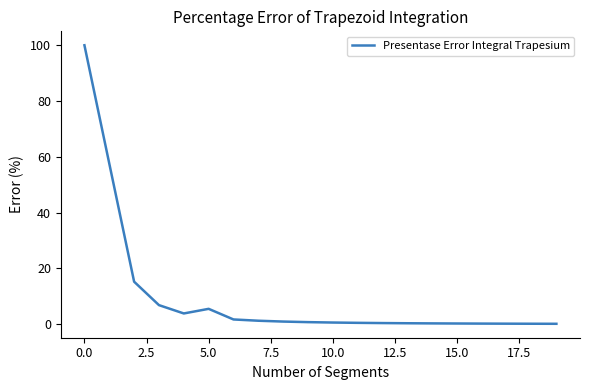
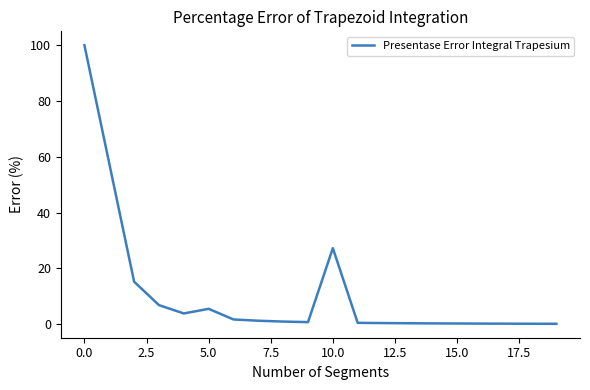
10.0: 1 -> 27
